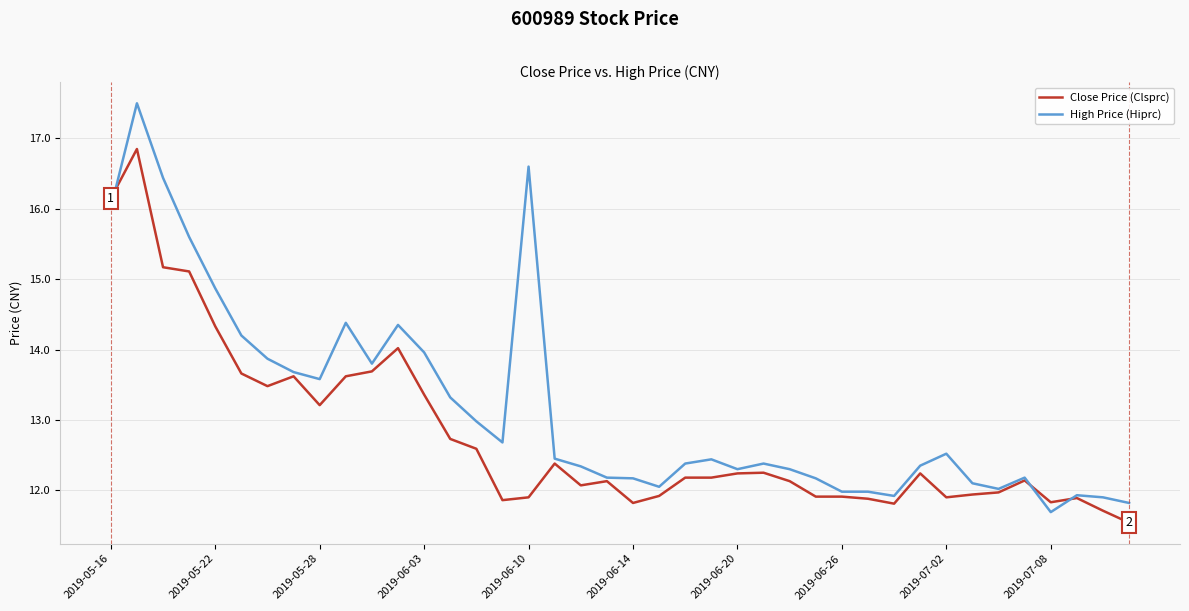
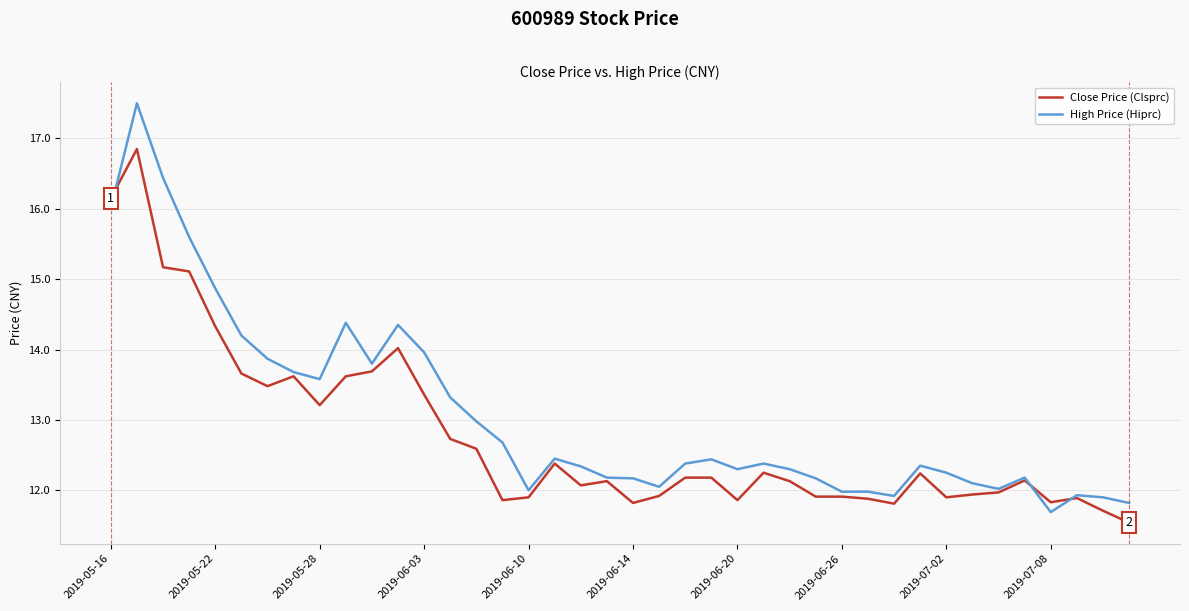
High Price (Hiprc), 2019-06-10: 16.6 -> 12.0
Close Price (Clsprc), 2019-06-20: 12.2 -> 11.9
High Price (Hiprc), 2019-07-02: 12.5 -> 12.3
